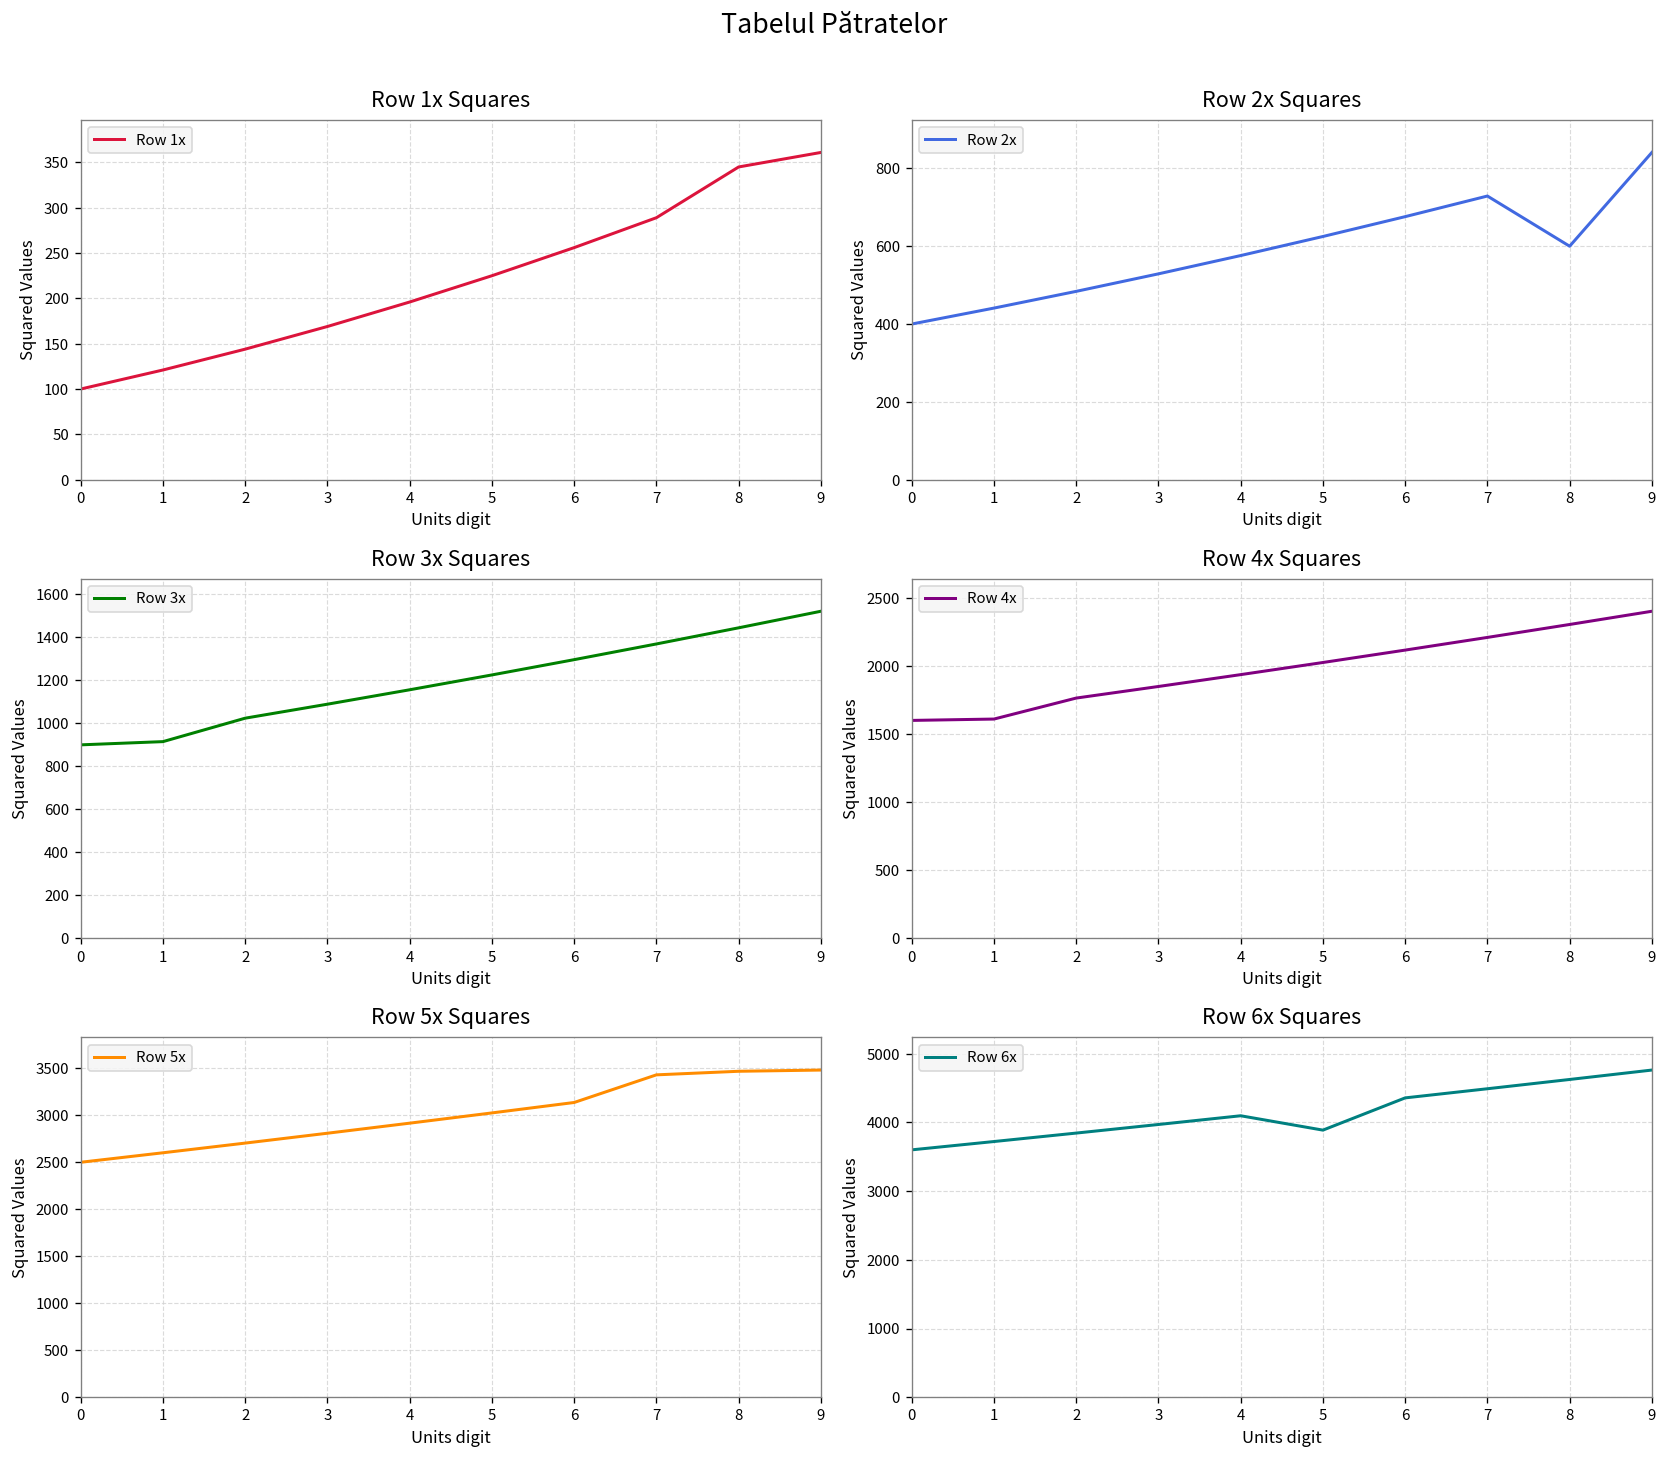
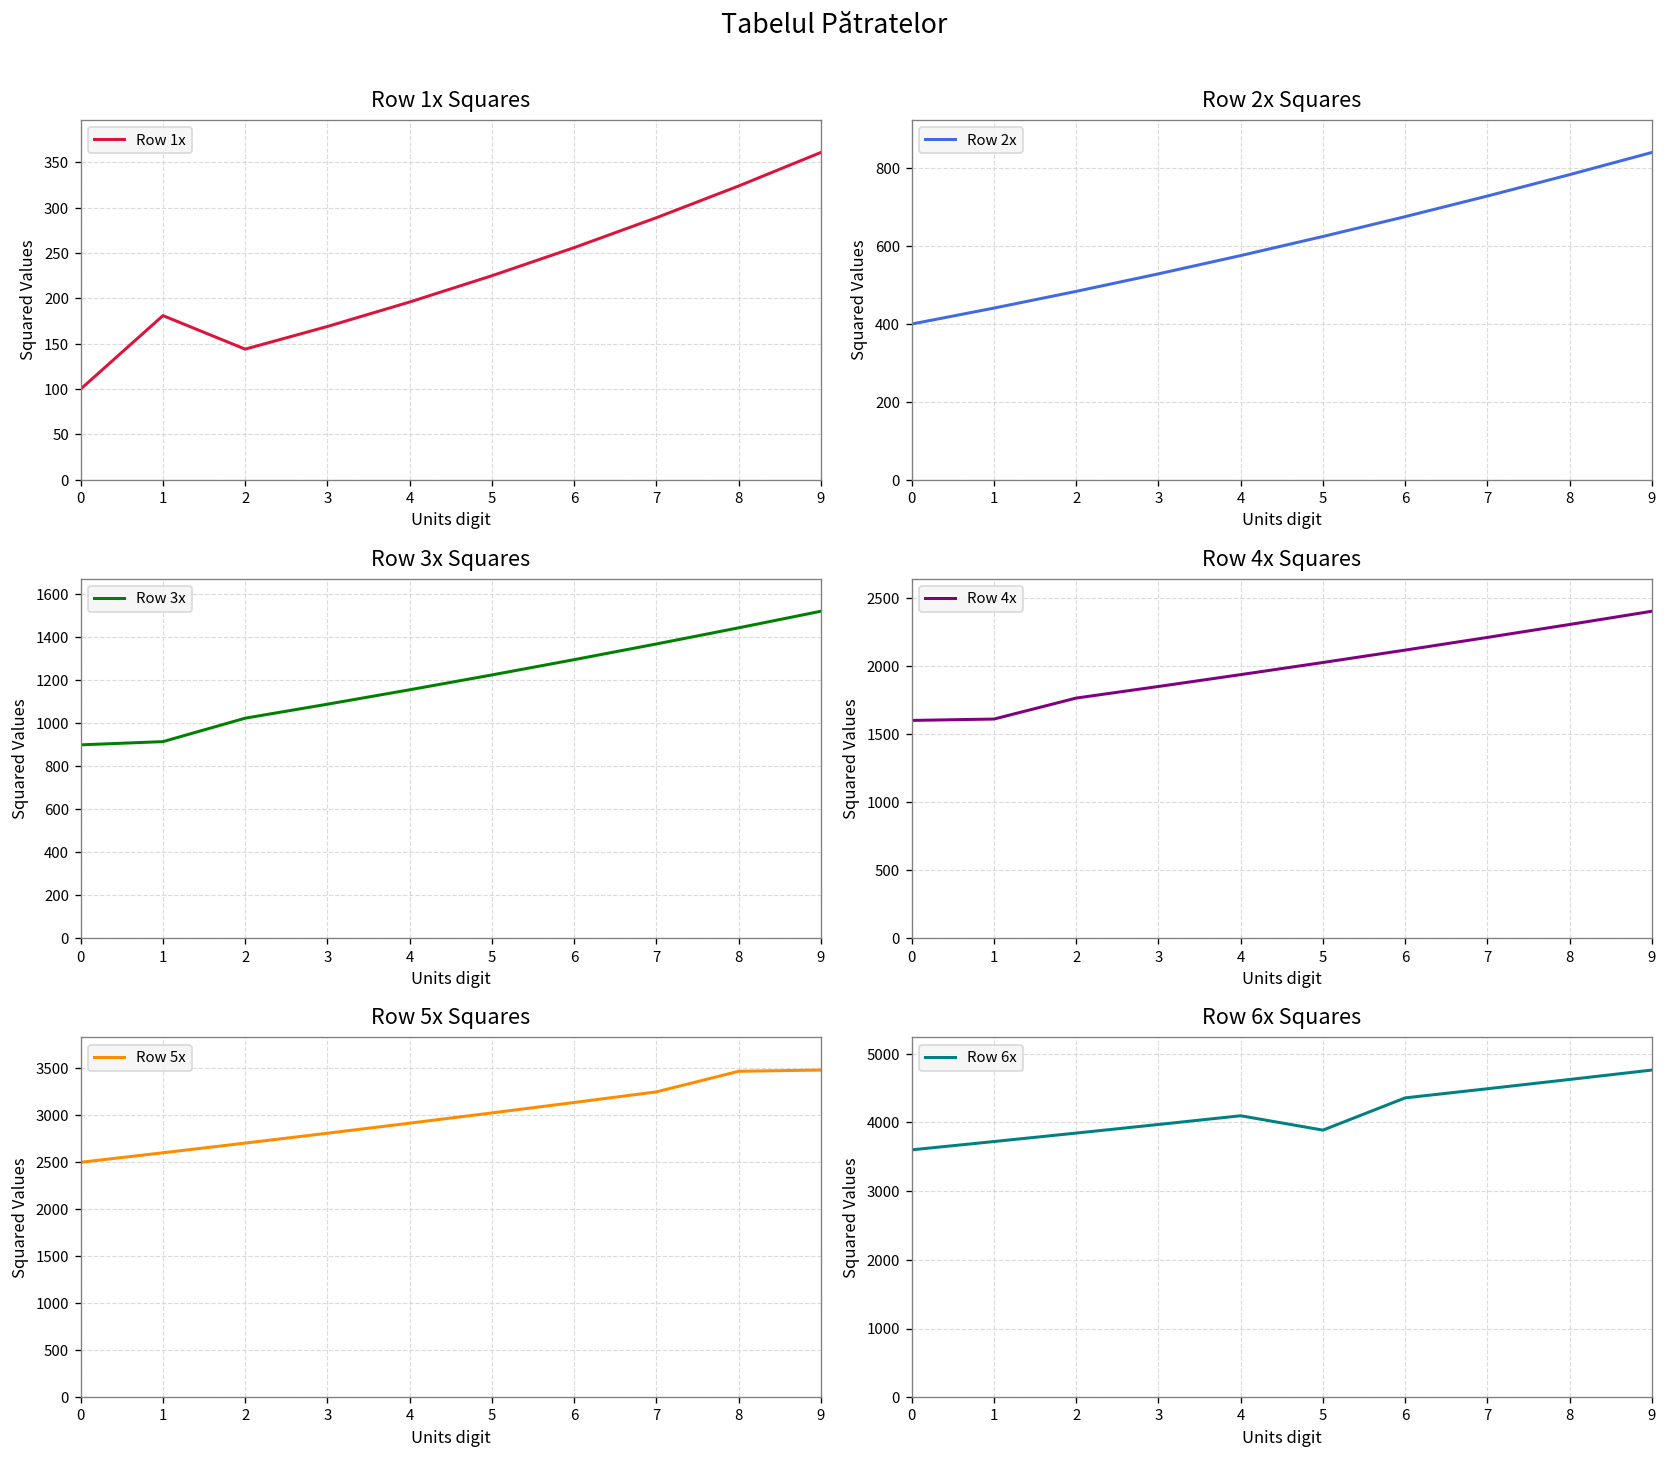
Row 1x Squares, 1: 120 -> 180
Row 1x Squares, 8: 350 -> 320
Row 2x Squares, 8: 600 -> 780
Row 5x Squares, 7: 3400 -> 3200
